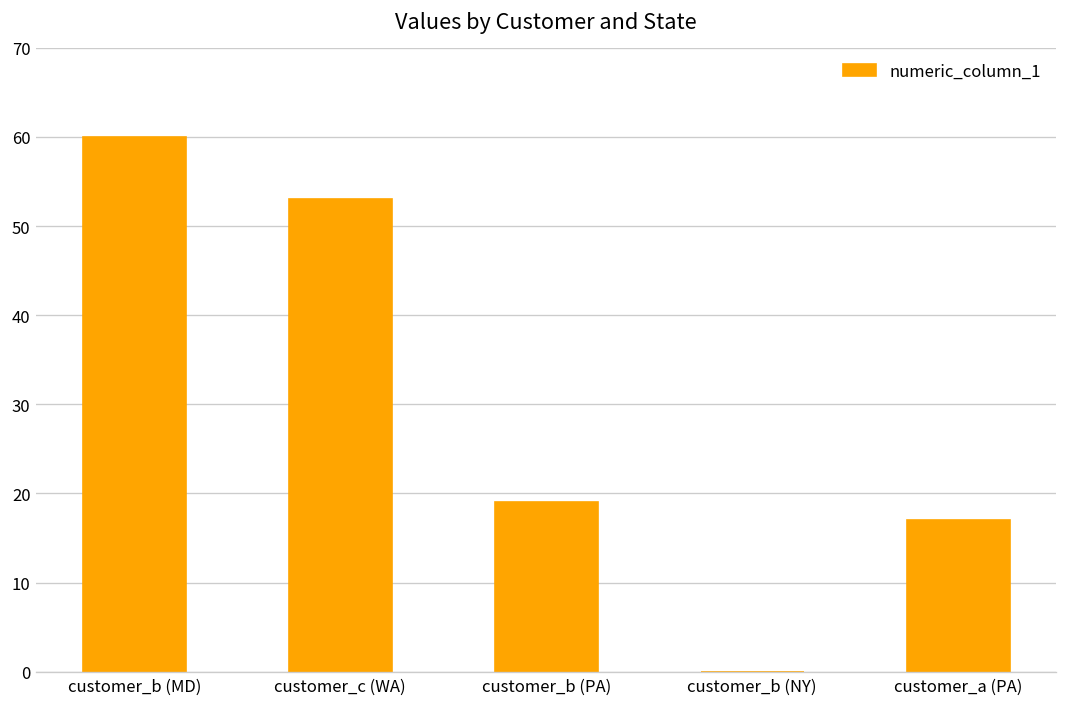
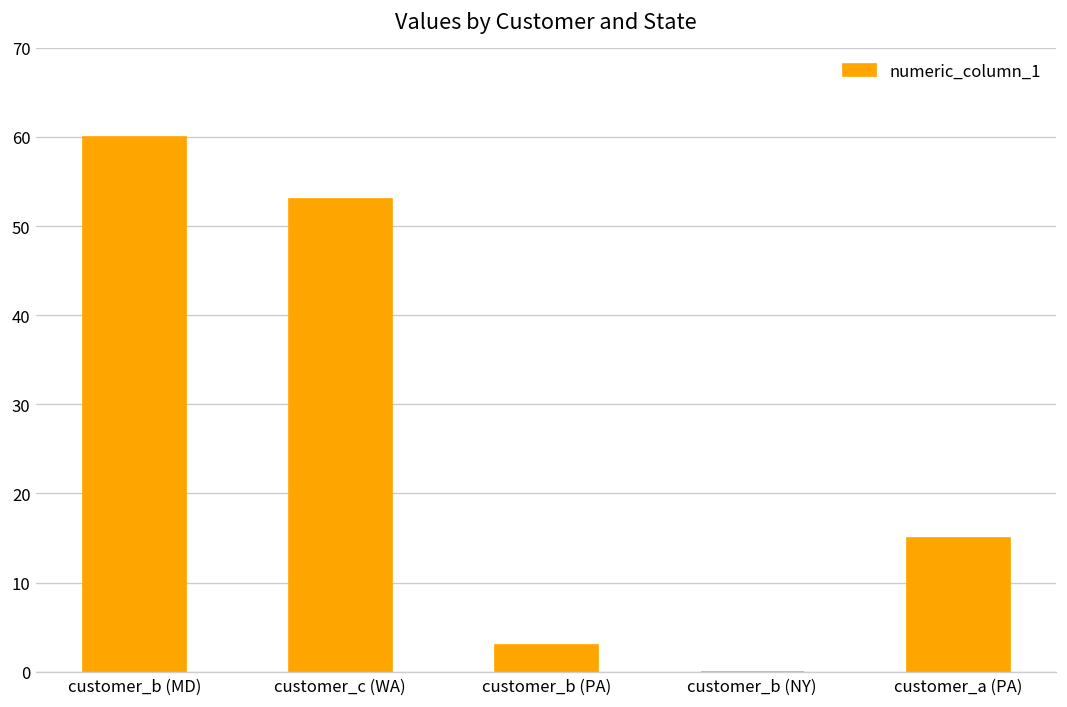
customer_b (PA): 19 -> 3
customer_a (PA): 17 -> 15
